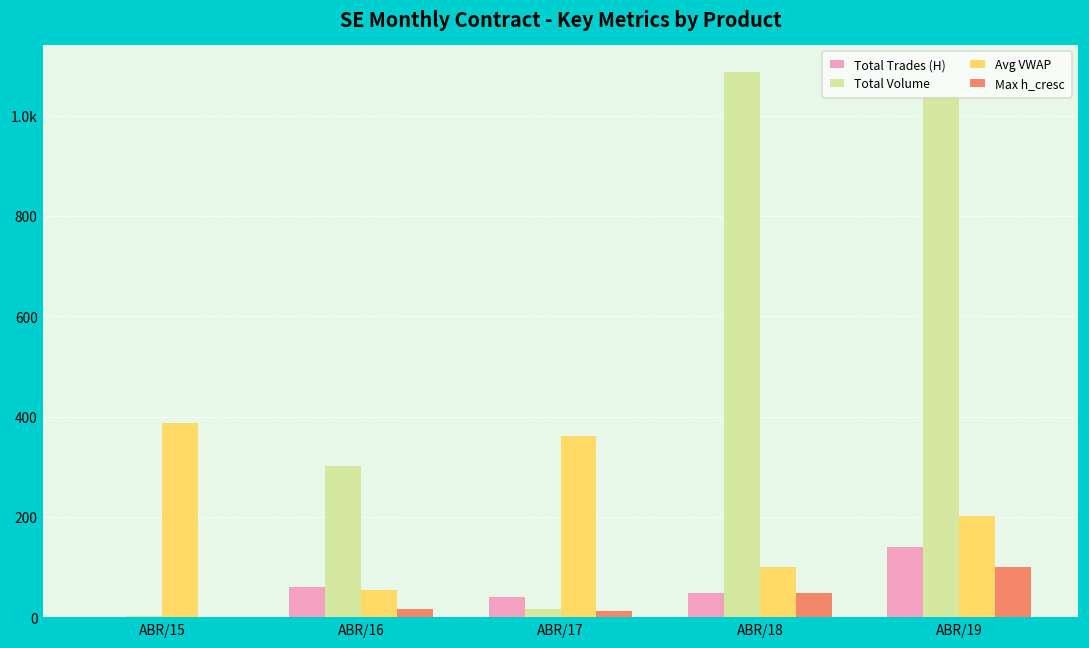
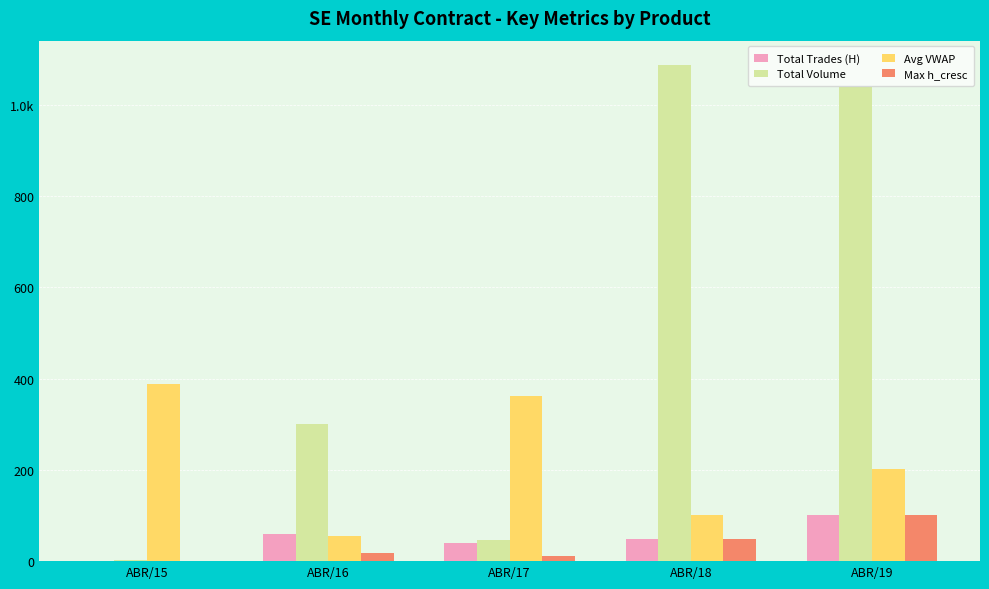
Total Volume, ABR/17: 20 -> 50
Total Trades (H), ABR/19: 140 -> 100
